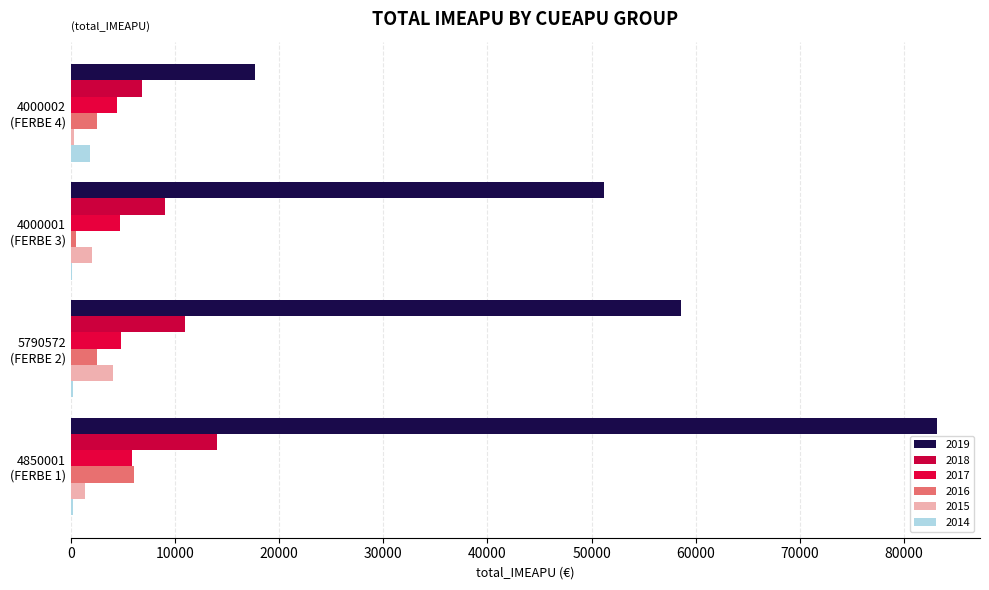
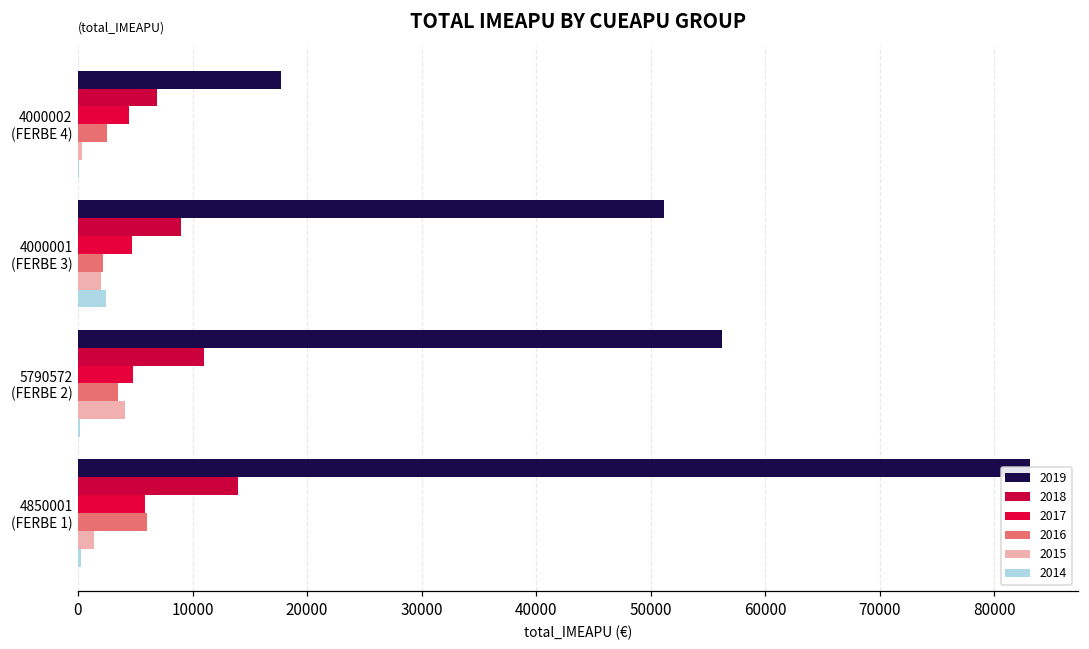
2014, 4000002 (FERBE 4): 1800 -> 100
2016, 4000001 (FERBE 3): 500 -> 2200
2014, 4000001 (FERBE 3): 100 -> 2400
2019, 5790572 (FERBE 2): 58600 -> 56200
2016, 5790572 (FERBE 2): 2500 -> 3500
